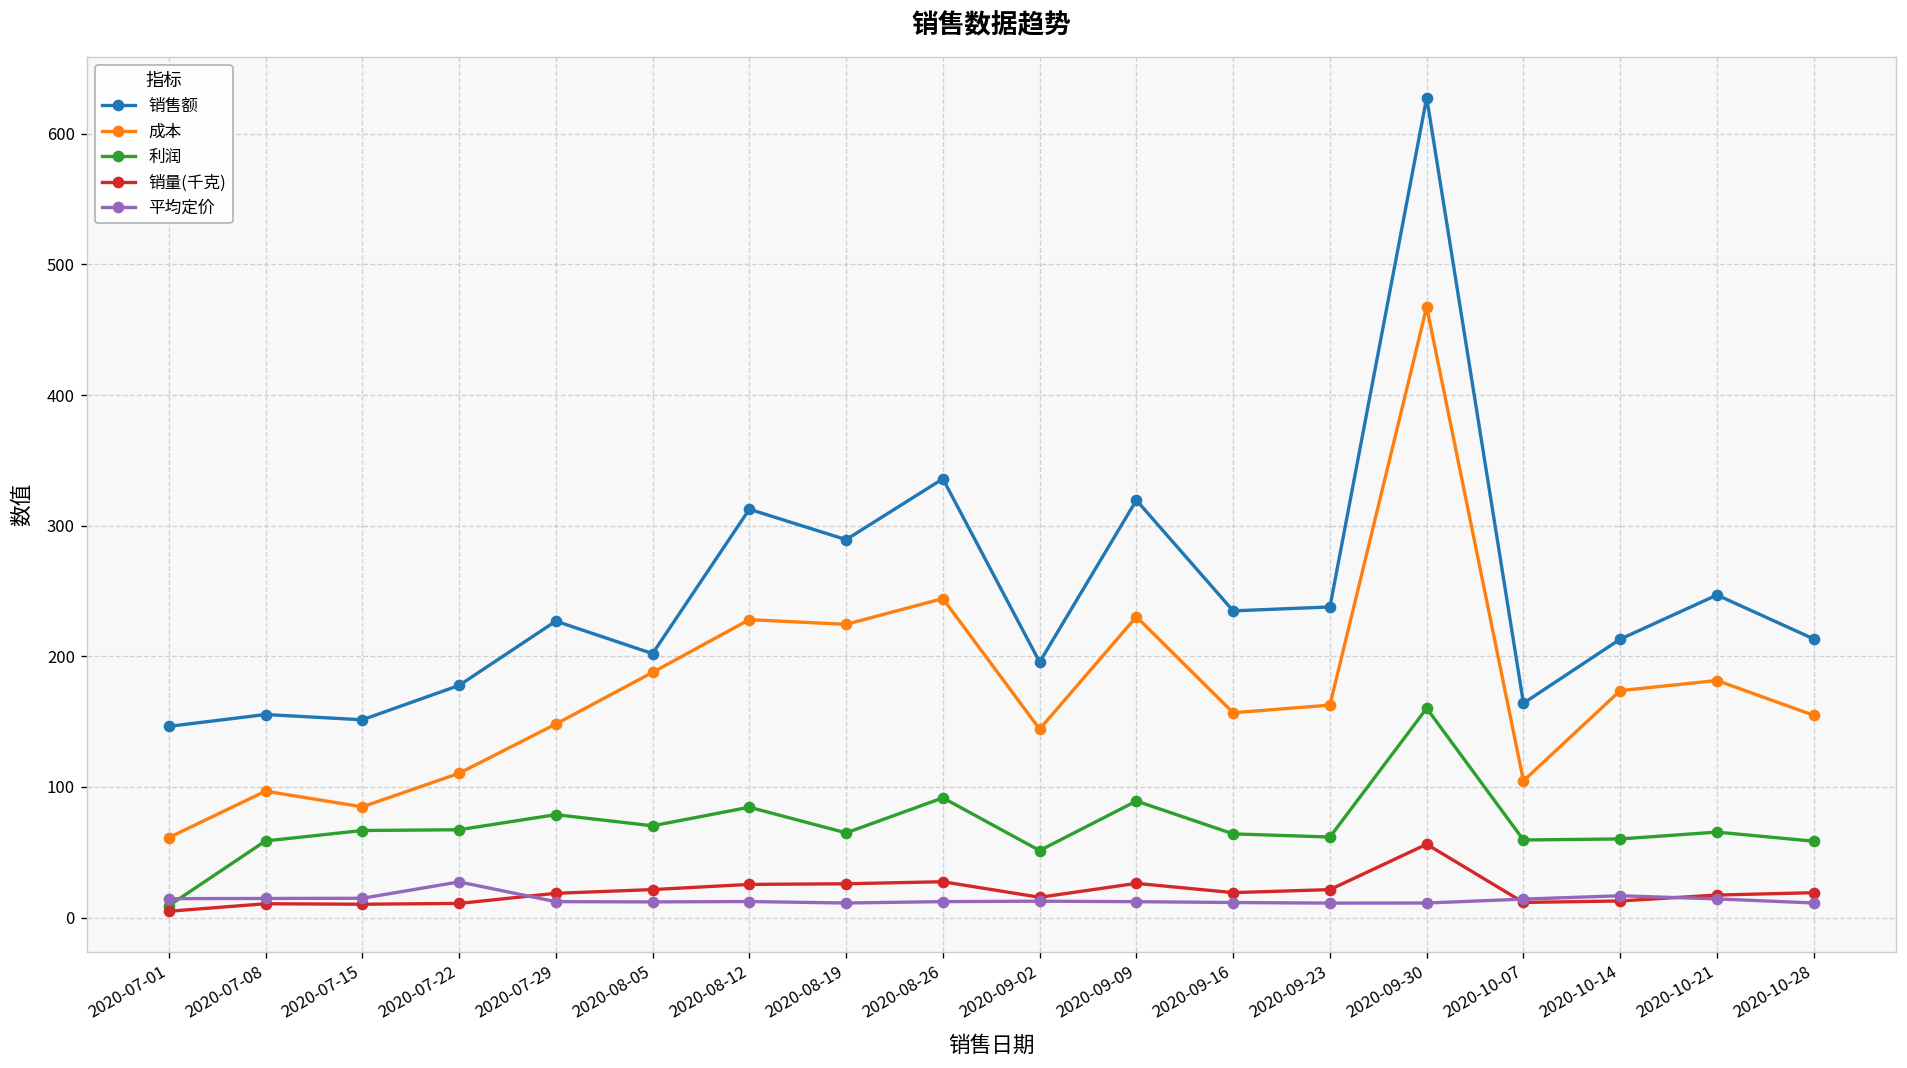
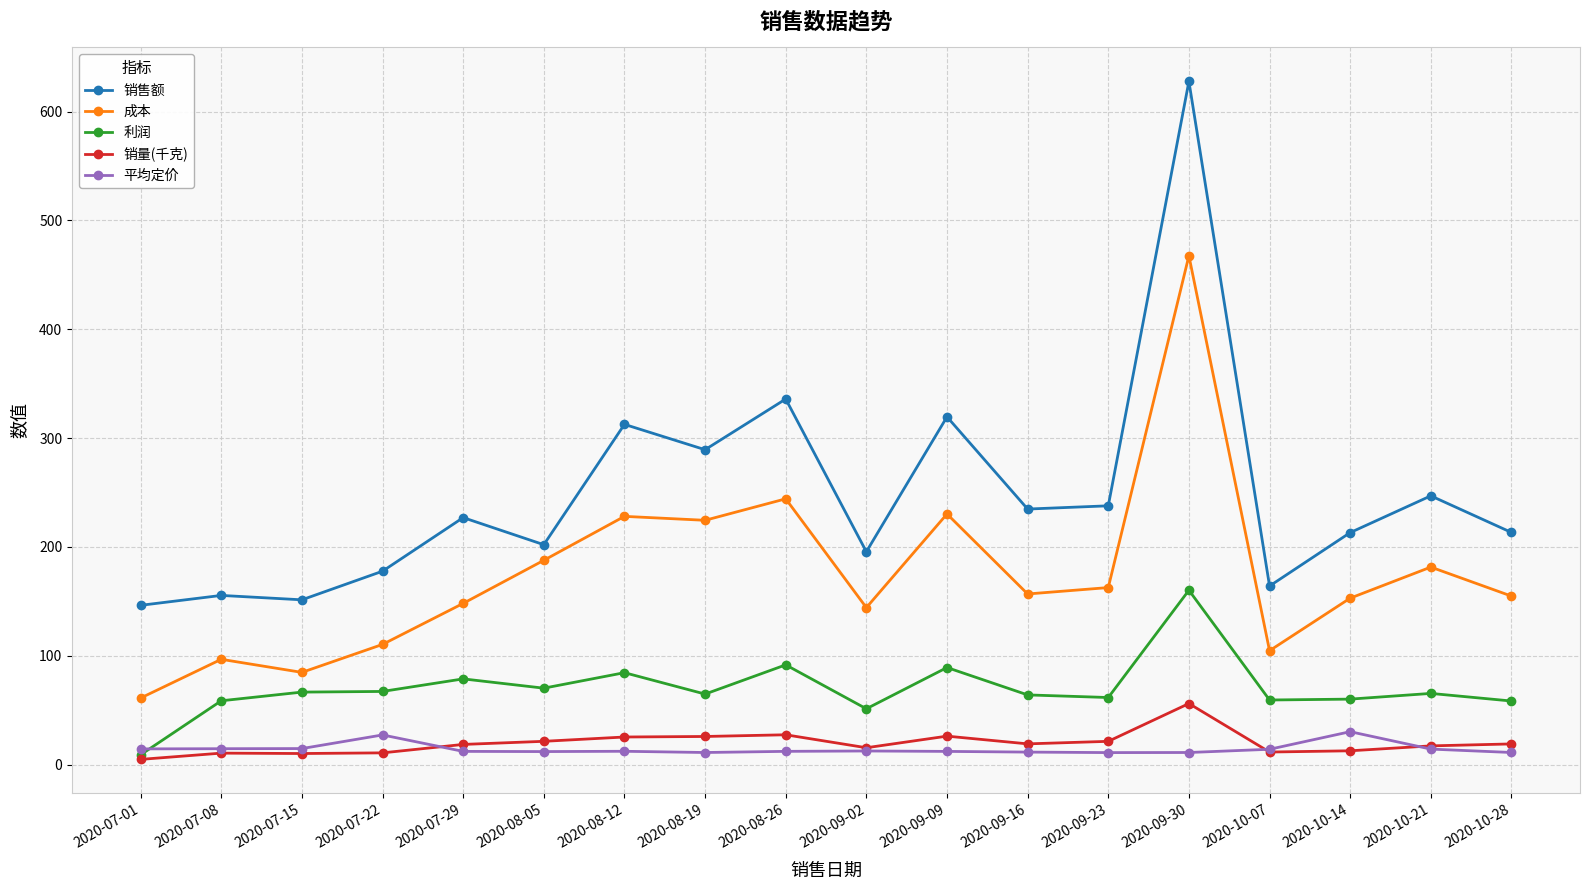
成本, 2020-10-14: 174 -> 153
平均定价, 2020-10-14: 17 -> 30
